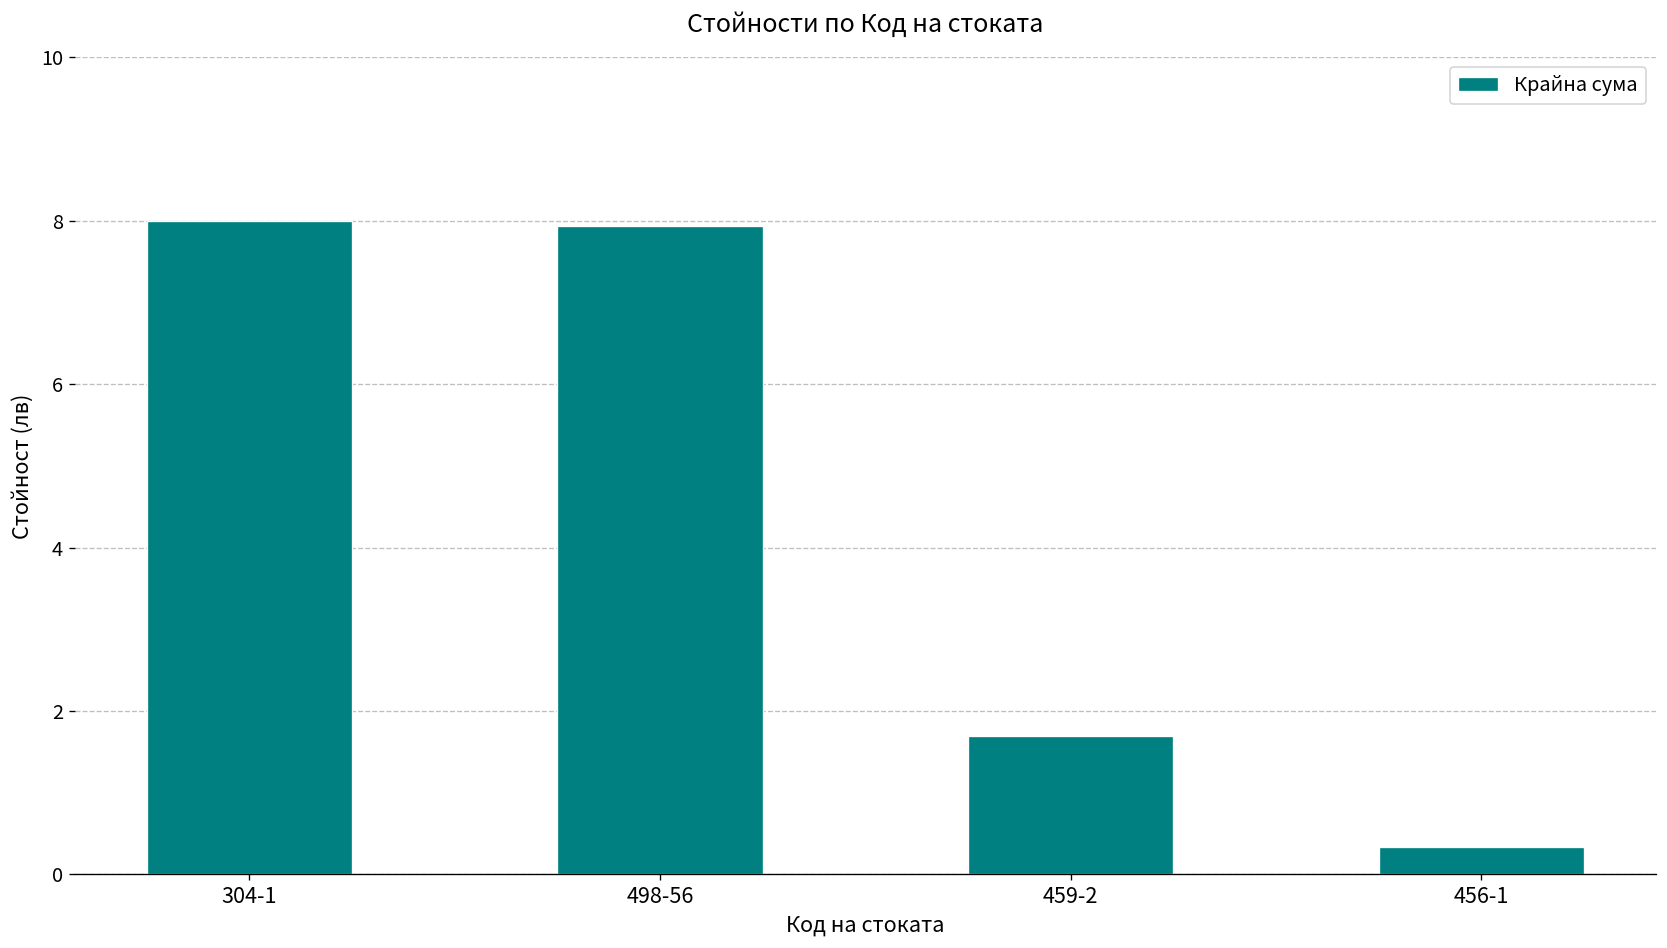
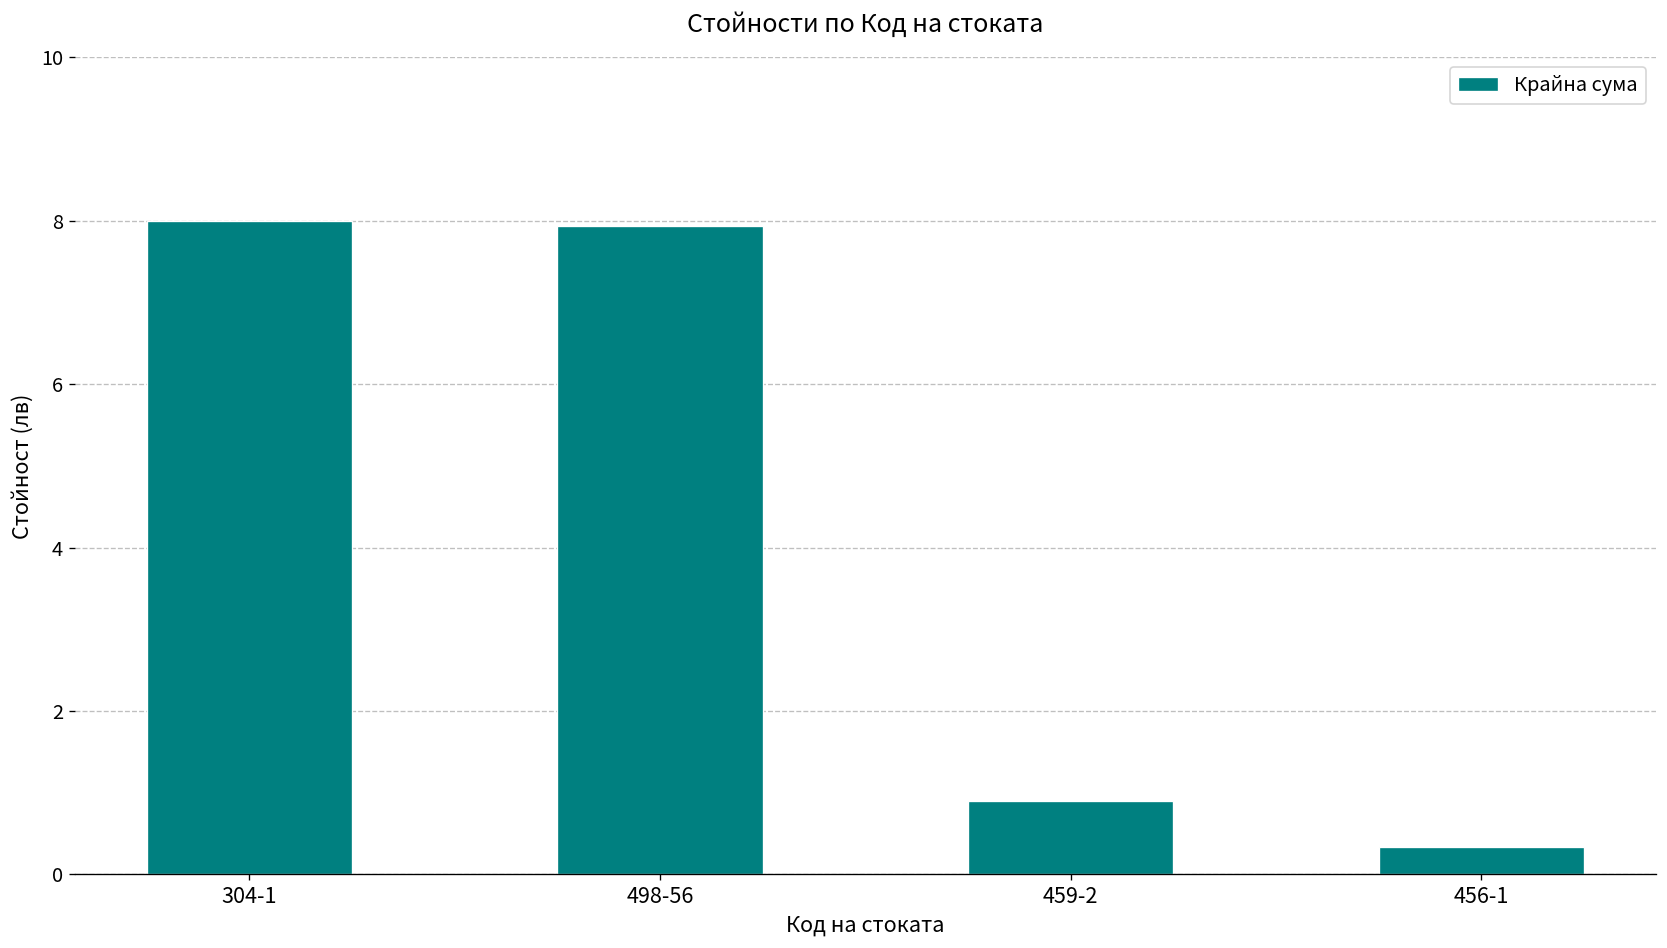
459-2: 1.7 -> 0.9
